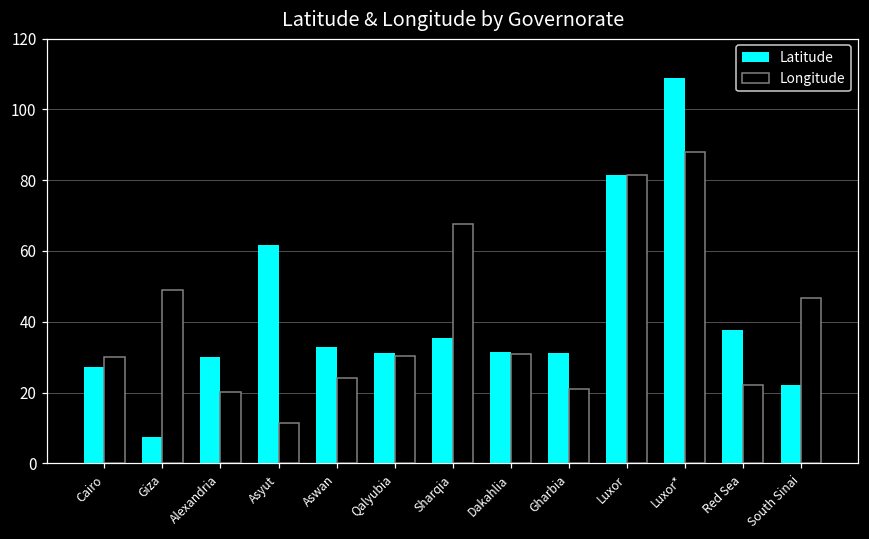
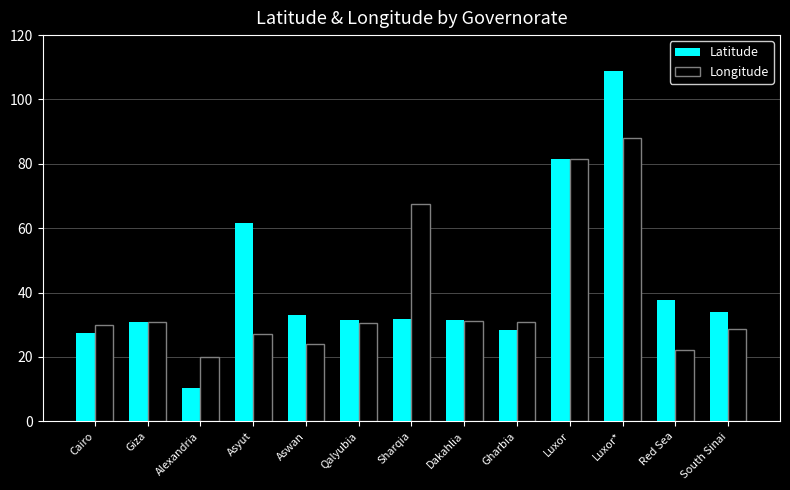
Latitude, Giza: 7 -> 31
Longitude, Giza: 49 -> 31
Latitude, Alexandria: 30 -> 10
Longitude, Asyut: 11 -> 27
Latitude, Sharqia: 35 -> 32
Latitude, Gharbia: 31 -> 28
Longitude, Gharbia: 21 -> 31
Latitude, South Sinai: 22 -> 34
Longitude, South Sinai: 47 -> 29
